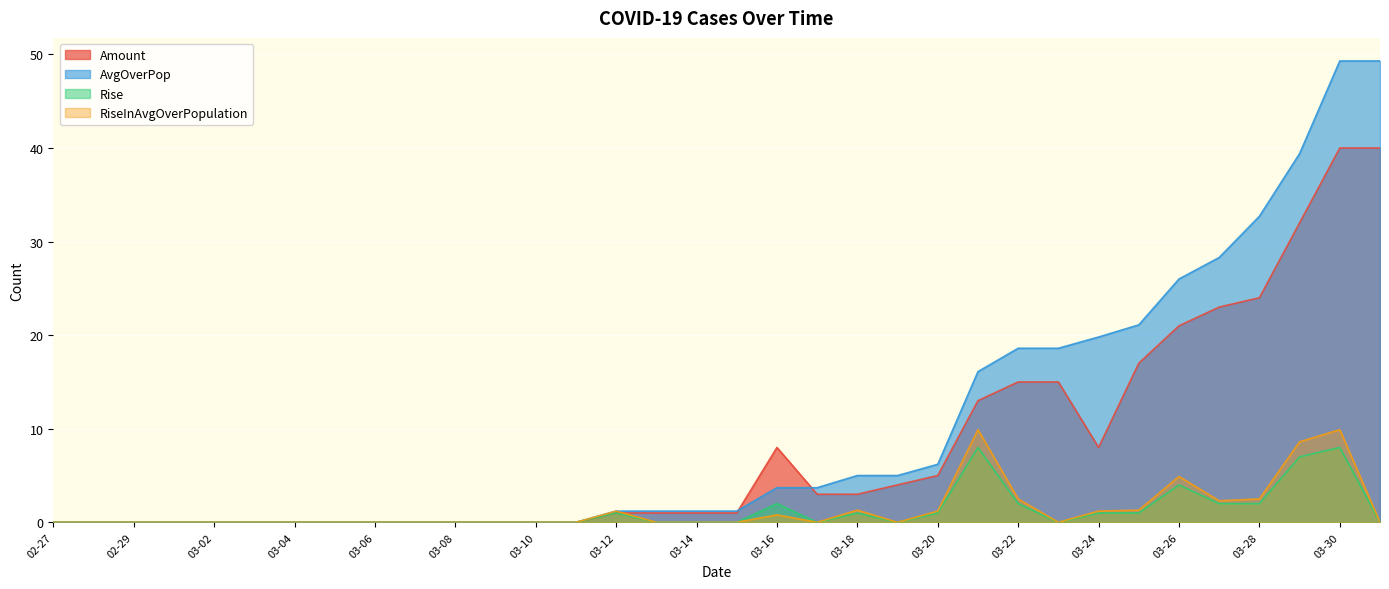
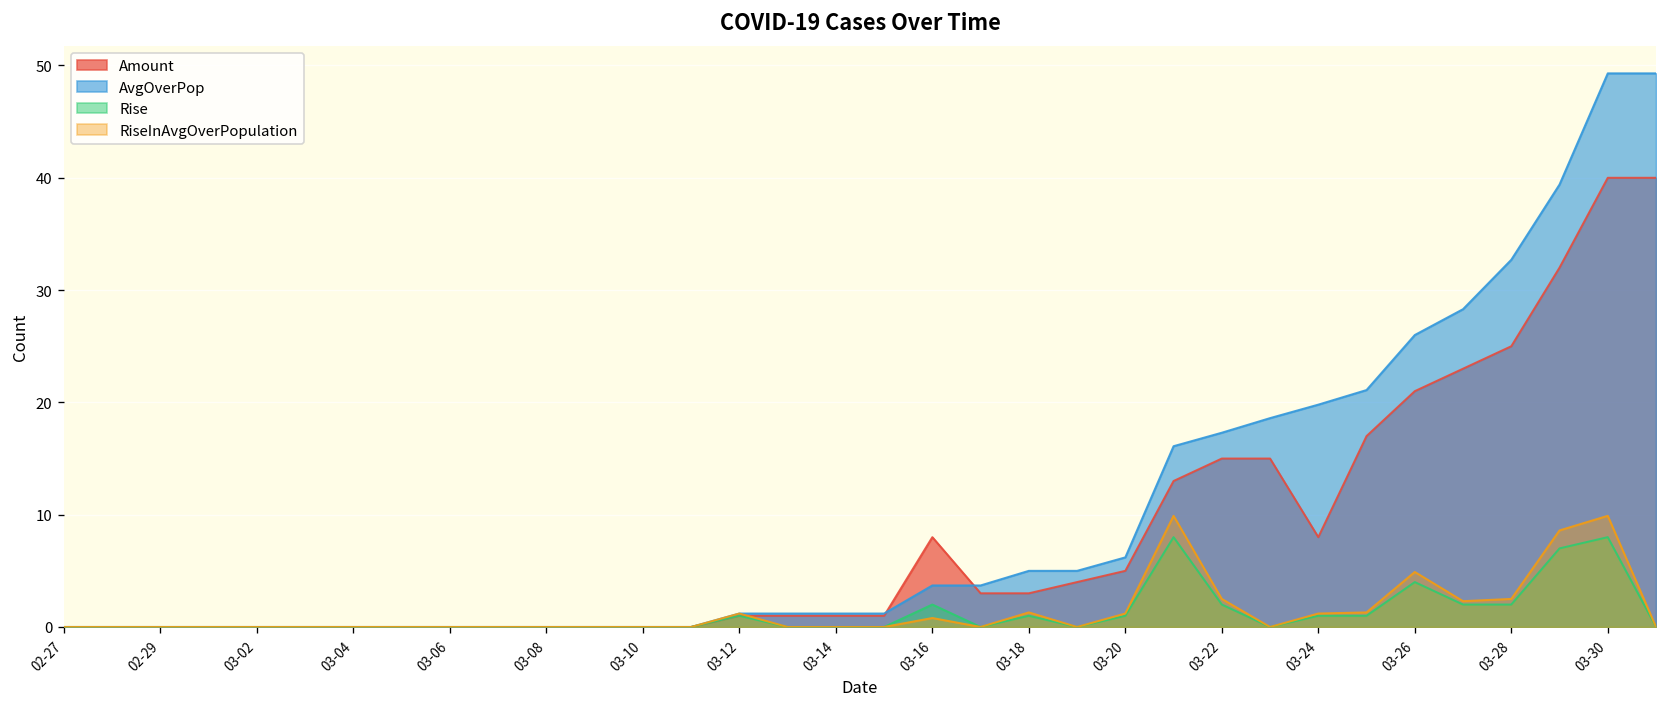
AvgOverPop, 03-22: 19 -> 17
Amount, 03-28: 24 -> 25
